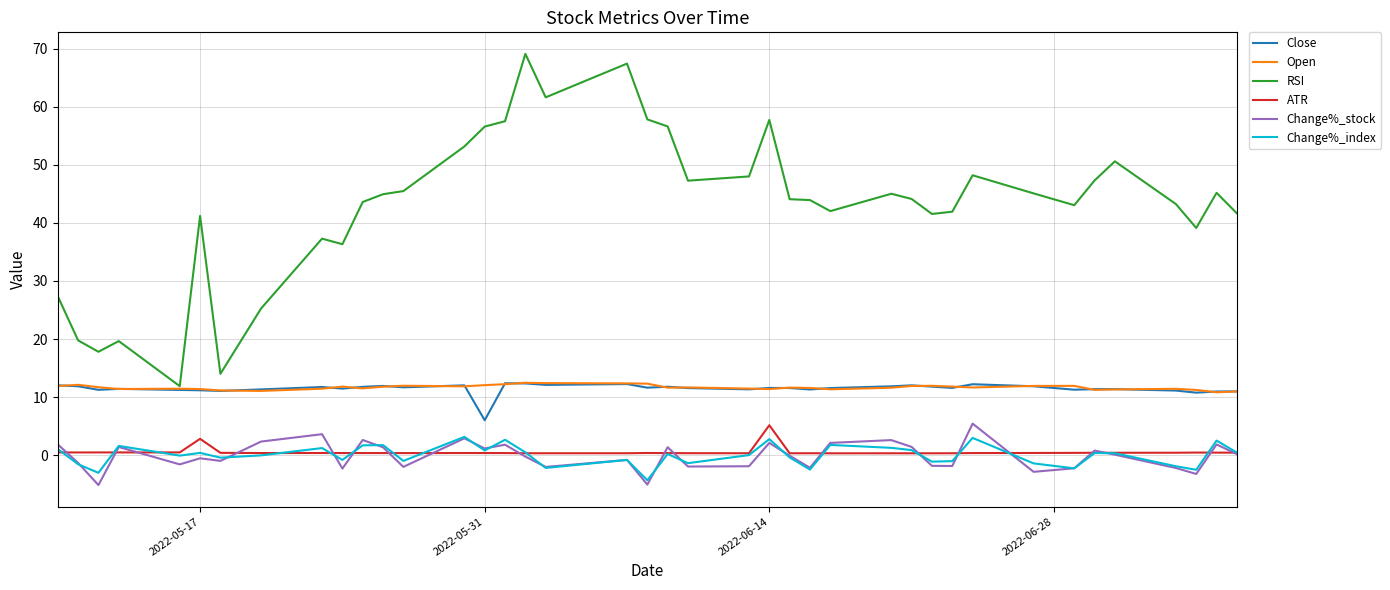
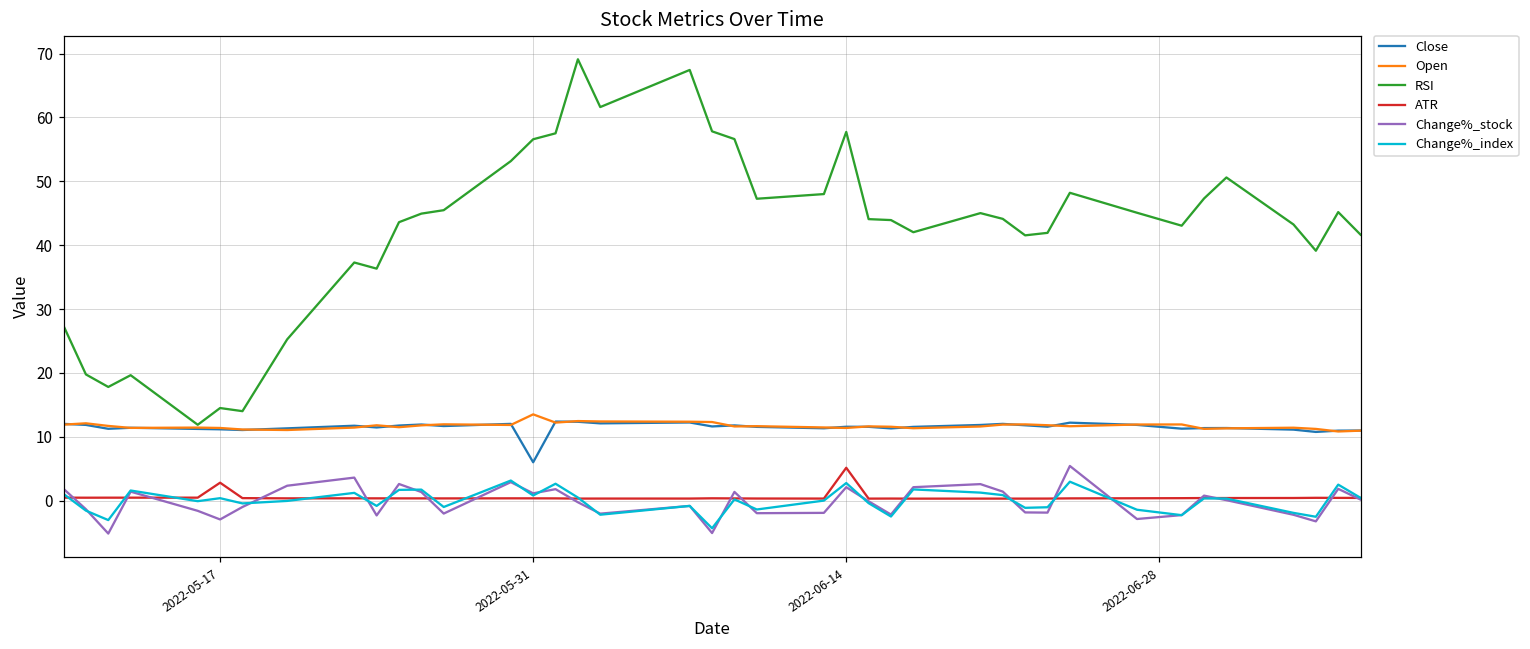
RSI, 2022-05-17: 41 -> 15
Change%_stock, 2022-05-17: -1 -> -3
Open, 2022-05-31: 12 -> 14
